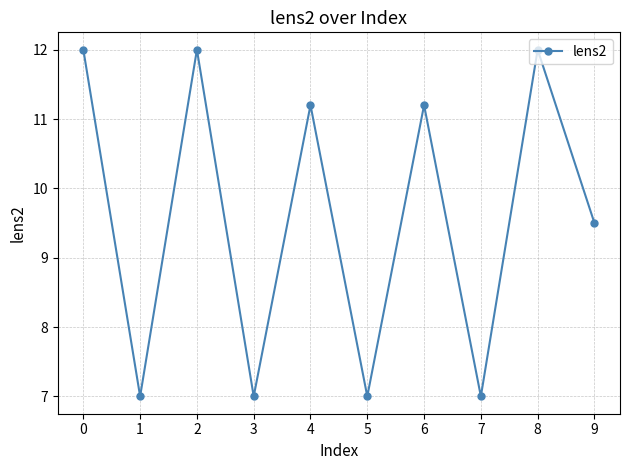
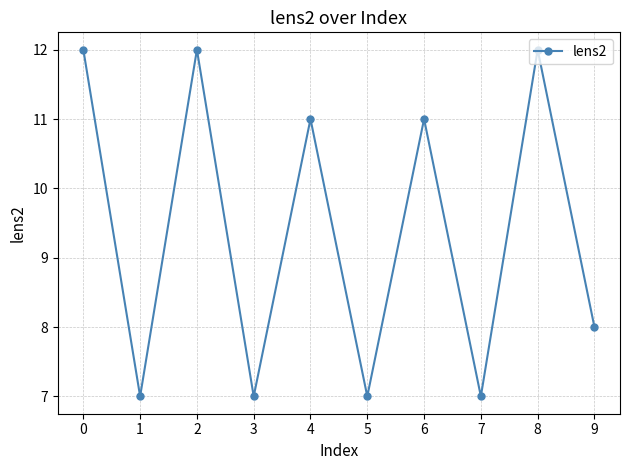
4: 11.2 -> 11.0
6: 11.2 -> 11.0
9: 9.5 -> 8.0
